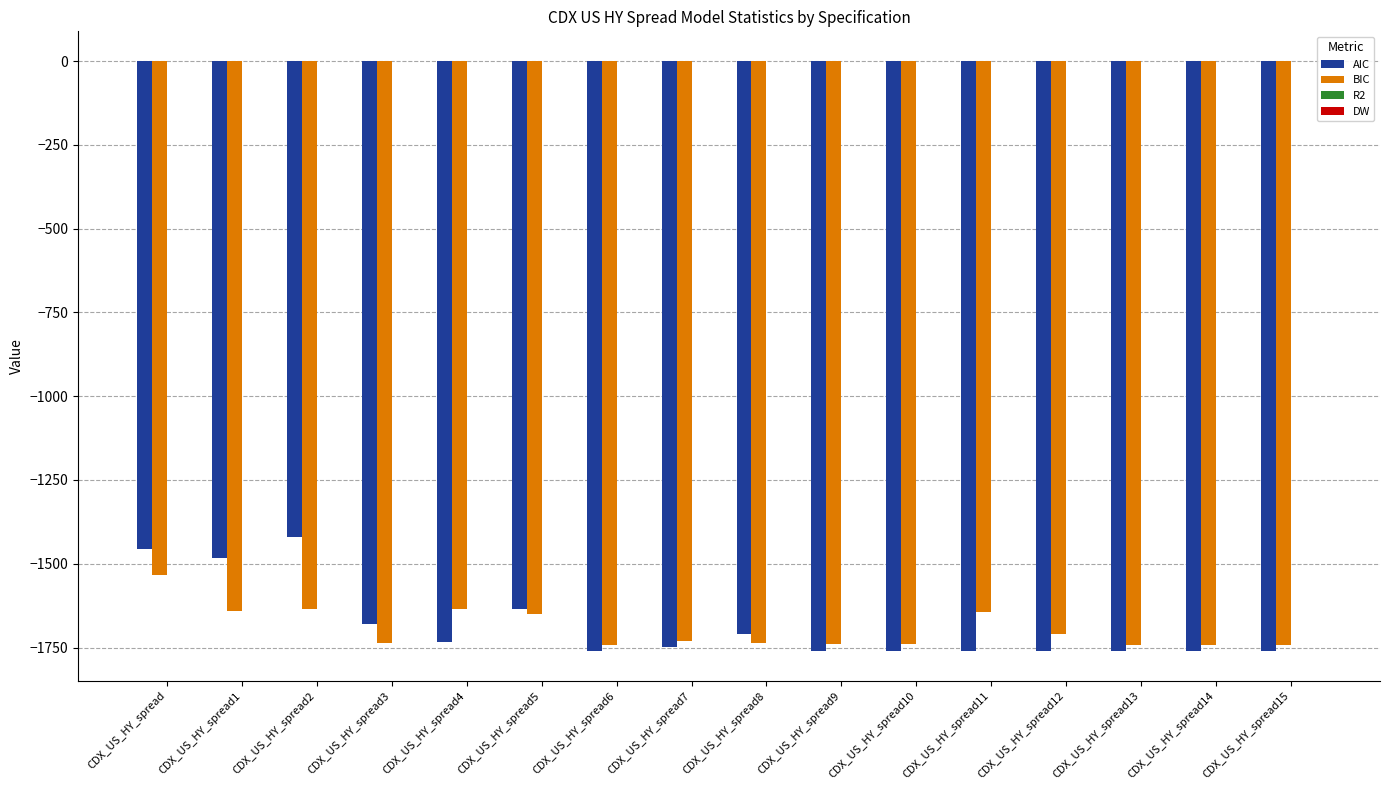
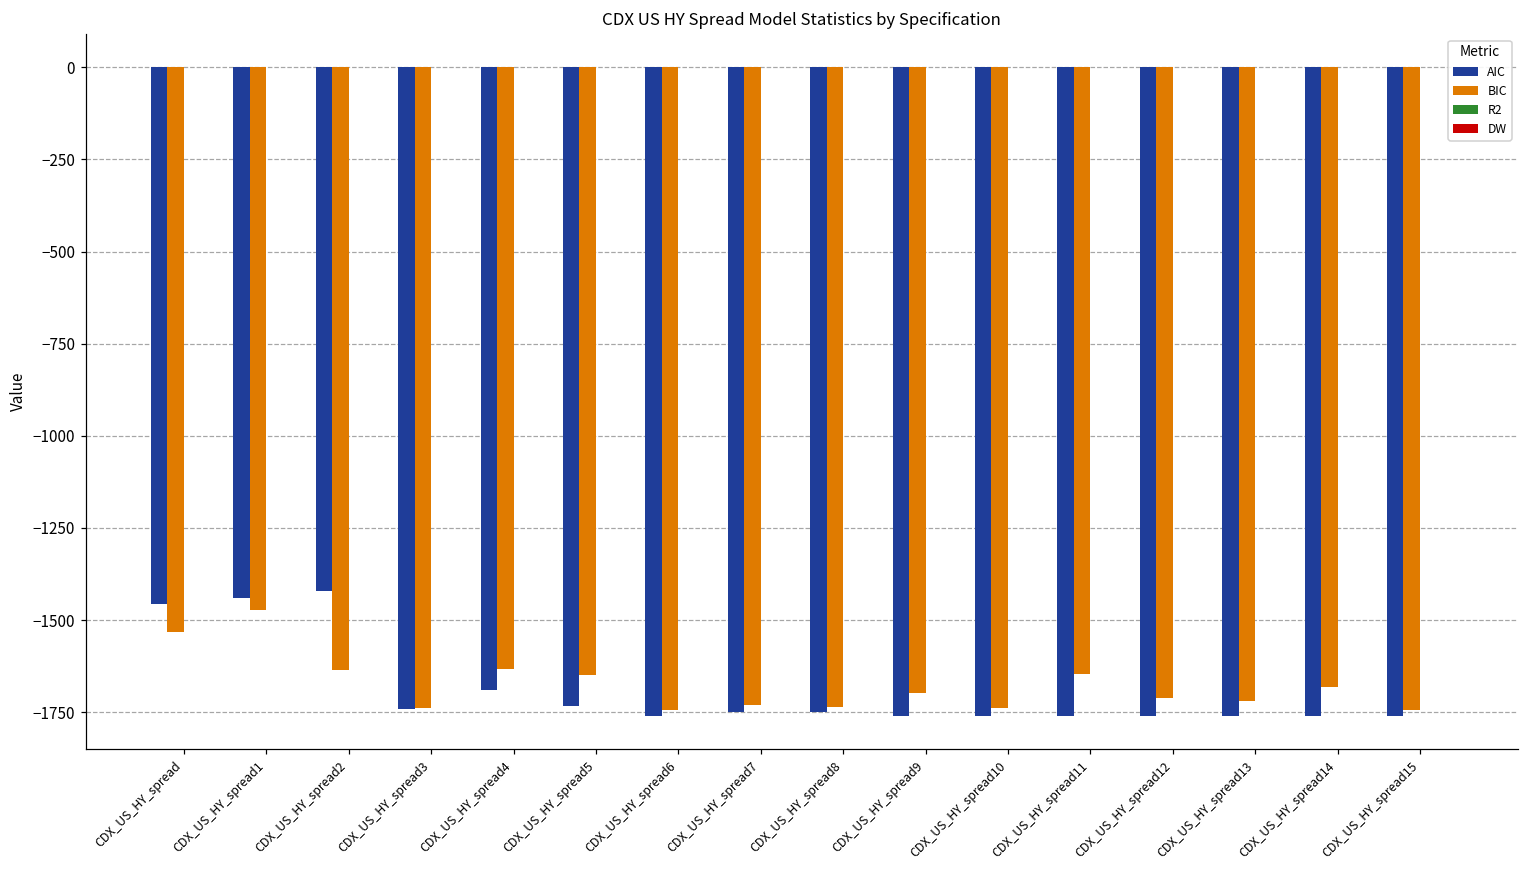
AIC, CDX_US_HY_spread1: -1480 -> -1440
BIC, CDX_US_HY_spread1: -1640 -> -1470
AIC, CDX_US_HY_spread3: -1680 -> -1740
AIC, CDX_US_HY_spread4: -1730 -> -1690
AIC, CDX_US_HY_spread5: -1640 -> -1730
AIC, CDX_US_HY_spread8: -1710 -> -1750
BIC, CDX_US_HY_spread9: -1740 -> -1700
BIC, CDX_US_HY_spread13: -1740 -> -1720
BIC, CDX_US_HY_spread14: -1740 -> -1680
